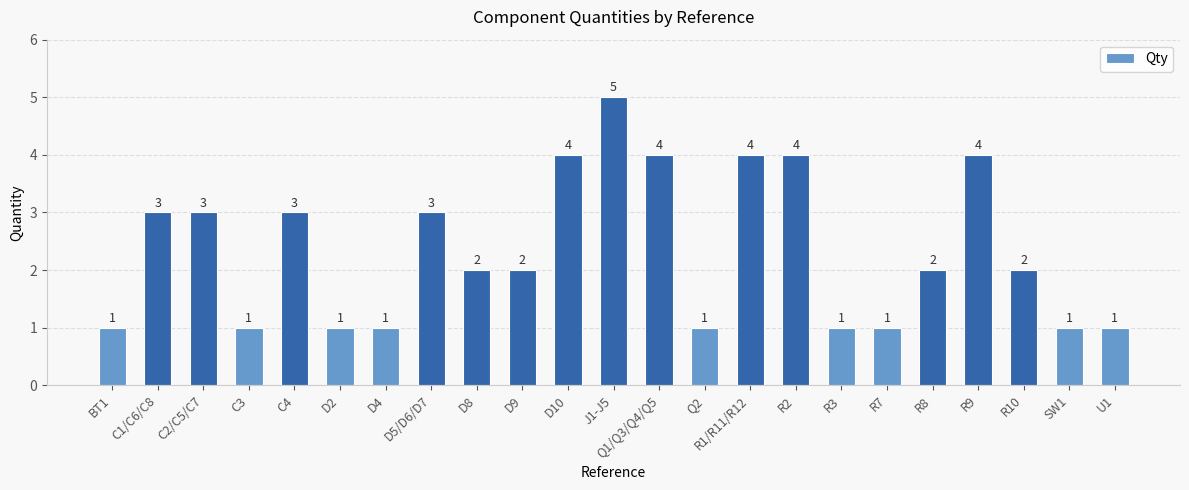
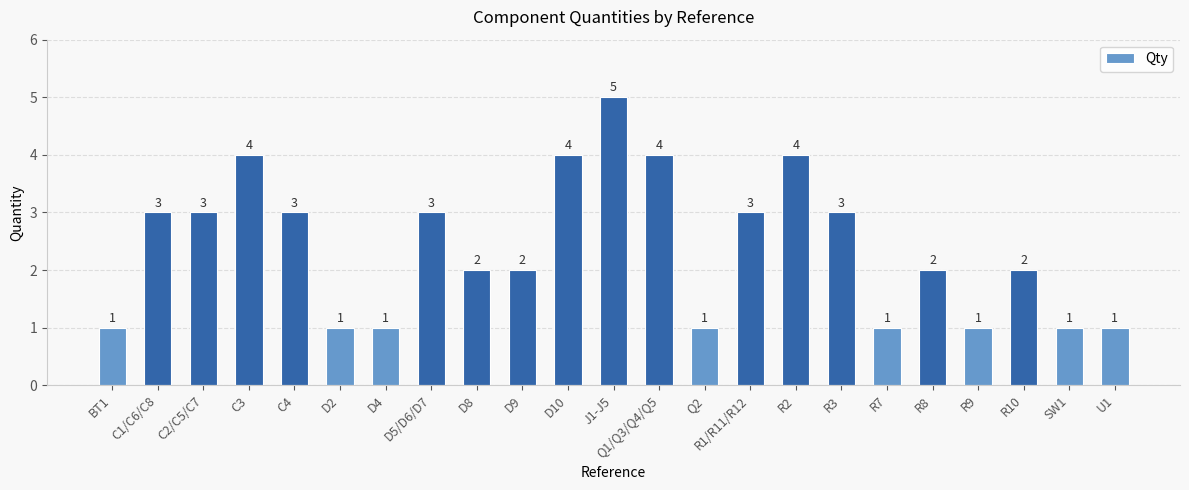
C3: 1 -> 4
R1/R11/R12: 4 -> 3
R3: 1 -> 3
R9: 4 -> 1
